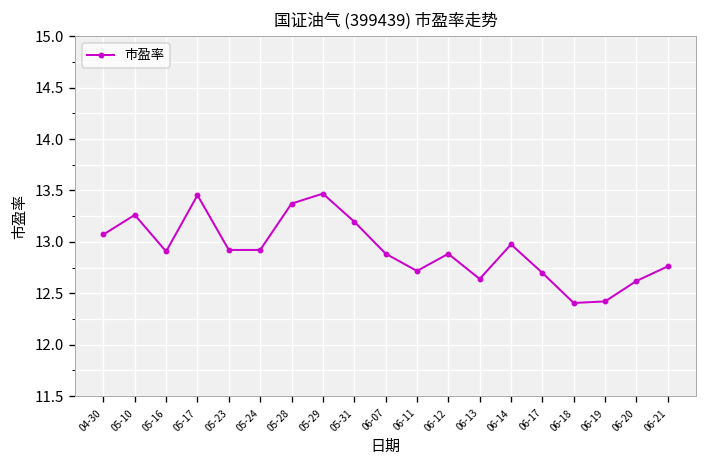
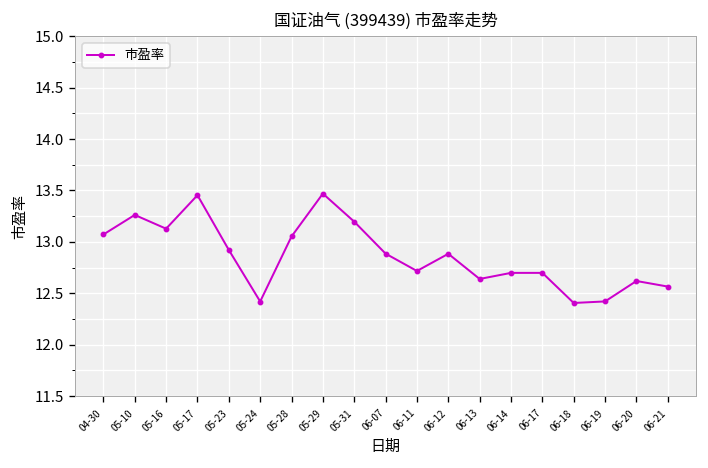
05-16: 12.9 -> 13.1
05-24: 12.9 -> 12.4
05-28: 13.4 -> 13.1
06-14: 13.0 -> 12.7
06-21: 12.8 -> 12.6
